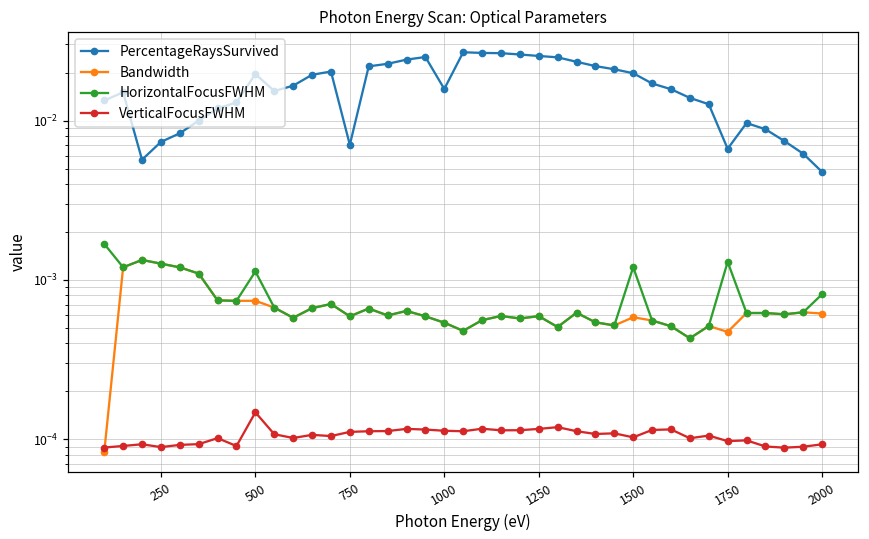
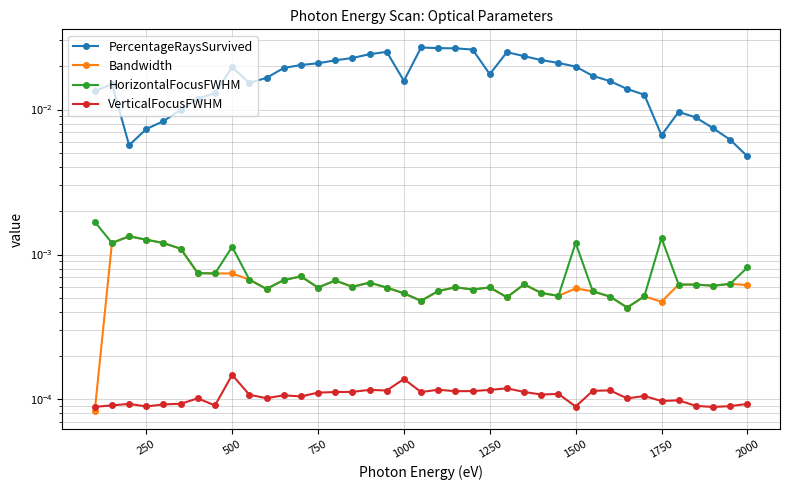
PercentageRaysSurvived, 750: 0.007 -> 0.021
VerticalFocusFWHM, 1000: 0.00011 -> 0.00014
PercentageRaysSurvived, 1250: 0.025 -> 0.018
VerticalFocusFWHM, 1500: 0.00010 -> 0.00009
